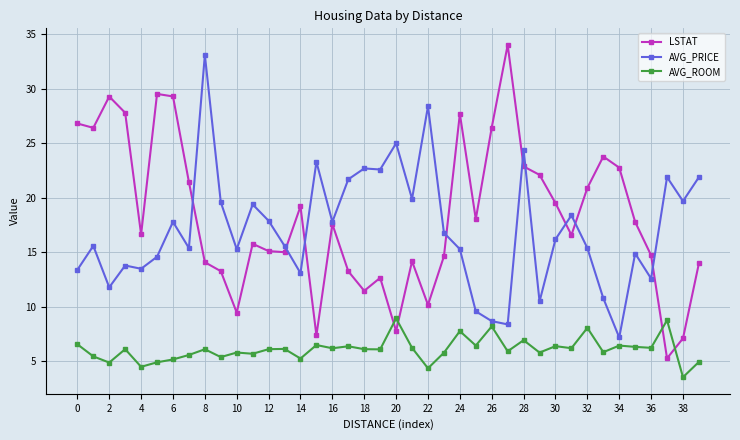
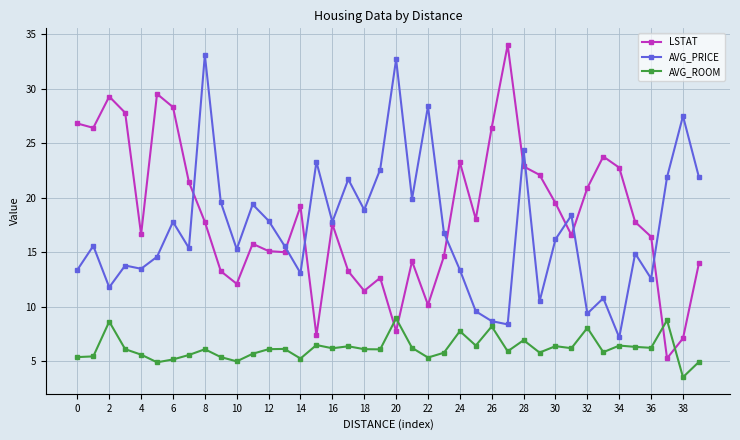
AVG_ROOM, 0: 6.6 -> 5.4
AVG_ROOM, 2: 4.9 -> 8.7
AVG_ROOM, 4: 4.5 -> 5.6
LSTAT, 6: 29.3 -> 28.3
LSTAT, 8: 14.1 -> 17.8
LSTAT, 10: 9.5 -> 12.1
AVG_ROOM, 10: 5.8 -> 5.0
AVG_PRICE, 18: 22.7 -> 18.9
AVG_PRICE, 20: 25.0 -> 32.7
AVG_ROOM, 22: 4.4 -> 5.4
LSTAT, 24: 27.7 -> 23.3
AVG_PRICE, 24: 15.3 -> 13.4
AVG_PRICE, 32: 15.4 -> 9.4
LSTAT, 36: 14.7 -> 16.4
AVG_PRICE, 38: 19.7 -> 27.5
